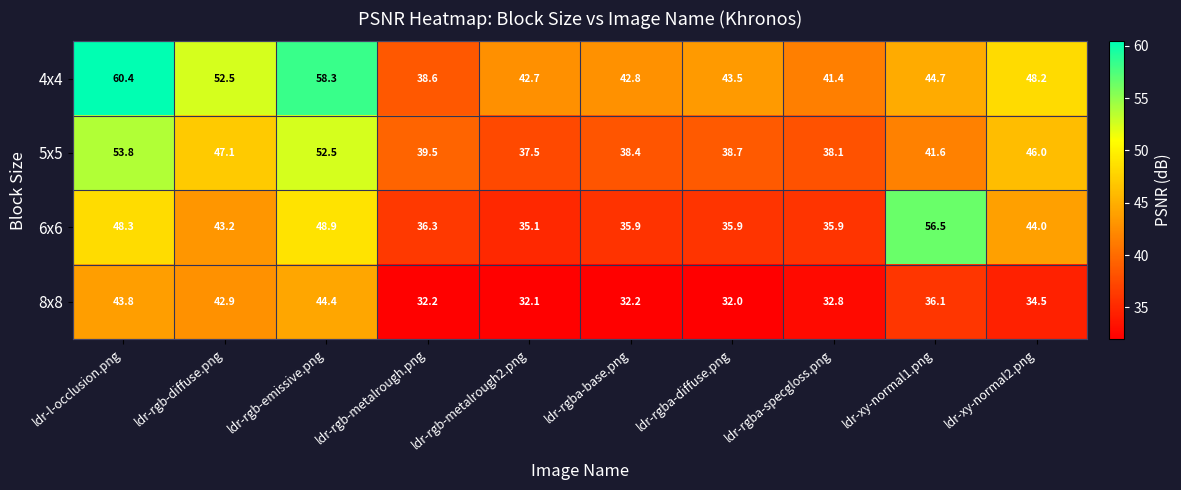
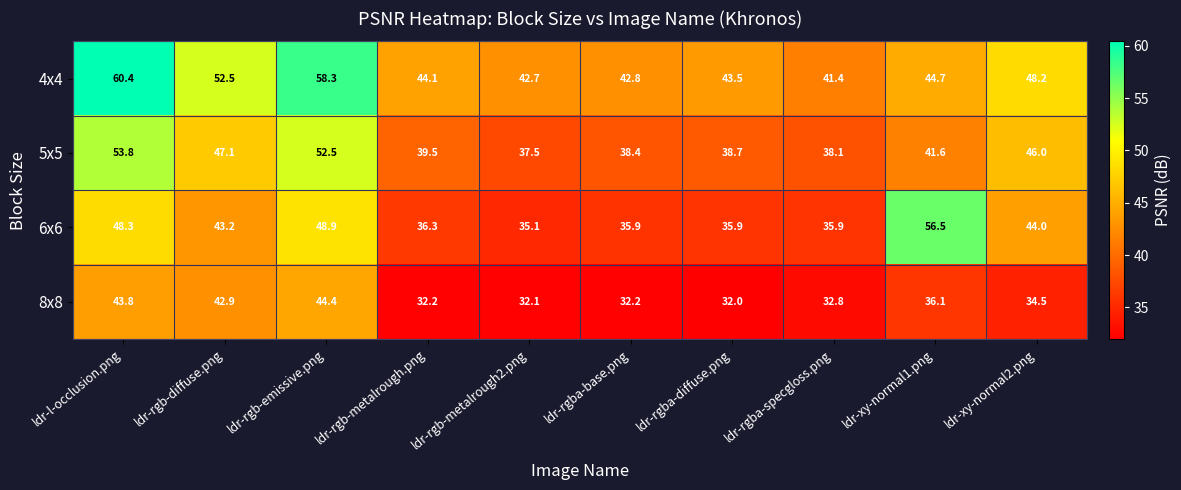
4x4, ldr-rgb-metalrough.png: 38.6 -> 44.1
